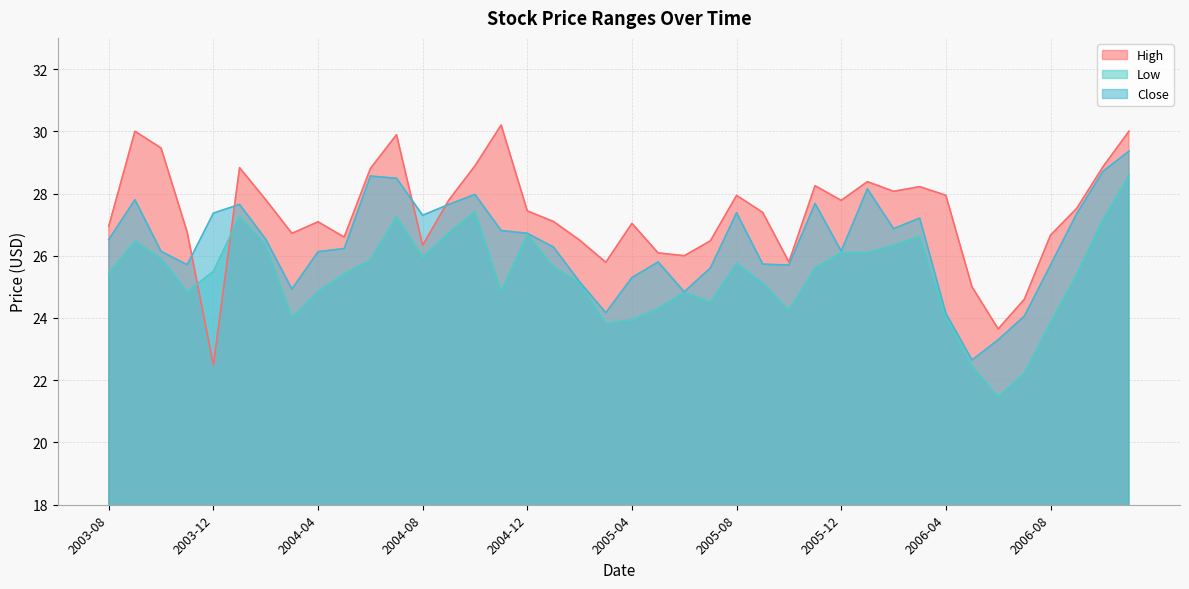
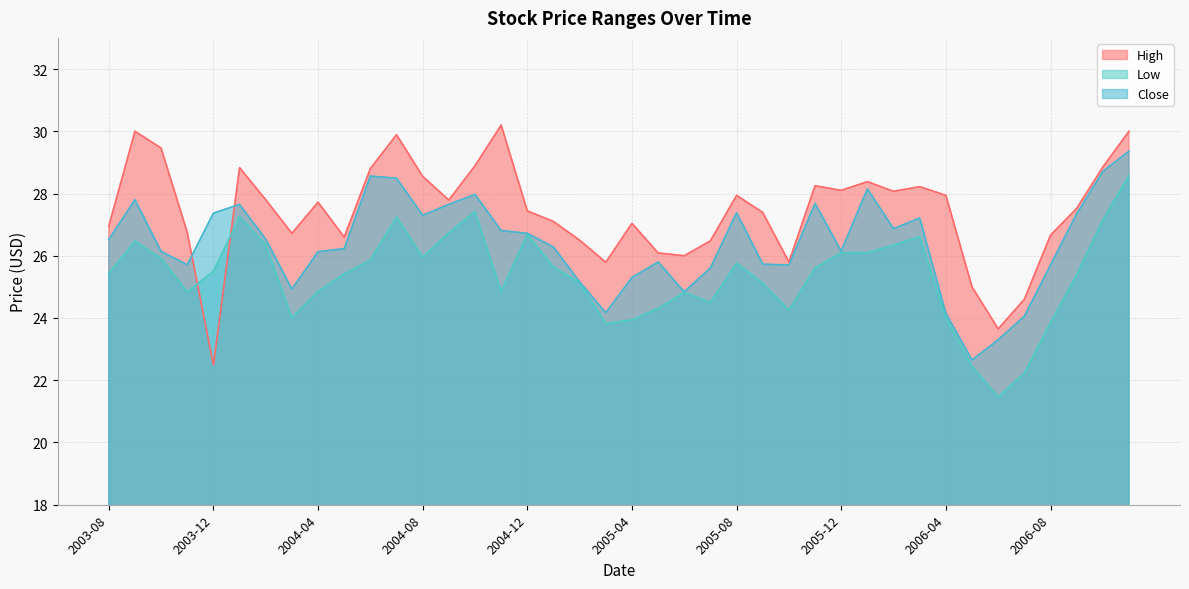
High, 2004-04: 27.1 -> 27.7
High, 2004-08: 26.3 -> 28.6
High, 2005-12: 27.8 -> 28.1
